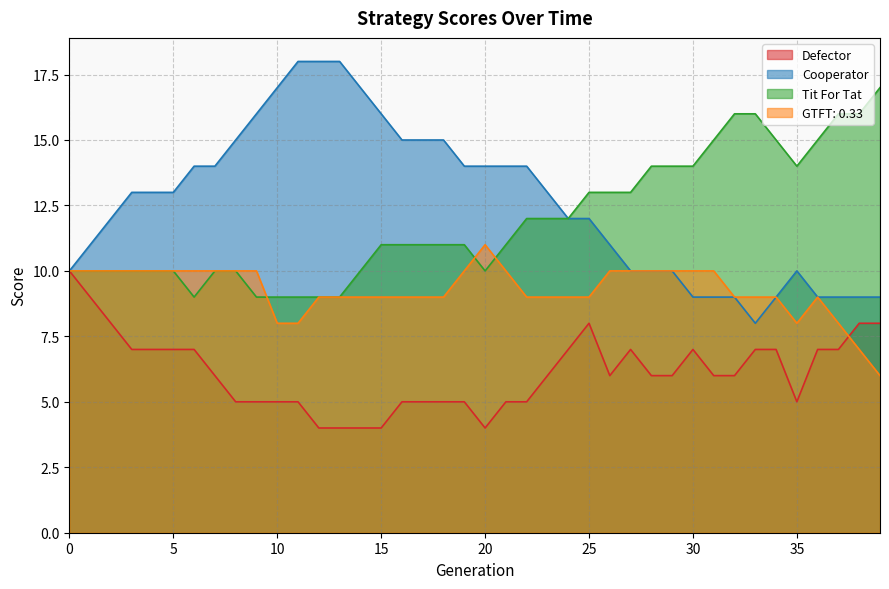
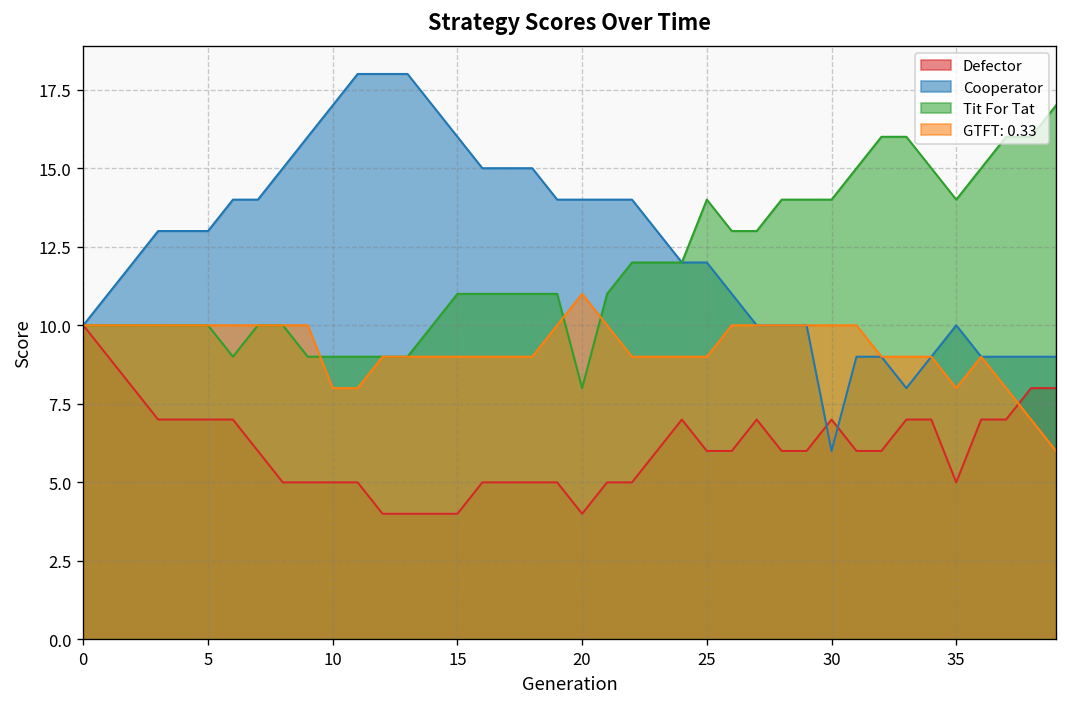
Tit For Tat, 20: 10 -> 8
Defector, 25: 8 -> 6
Tit For Tat, 25: 13 -> 14
Cooperator, 30: 9 -> 6
